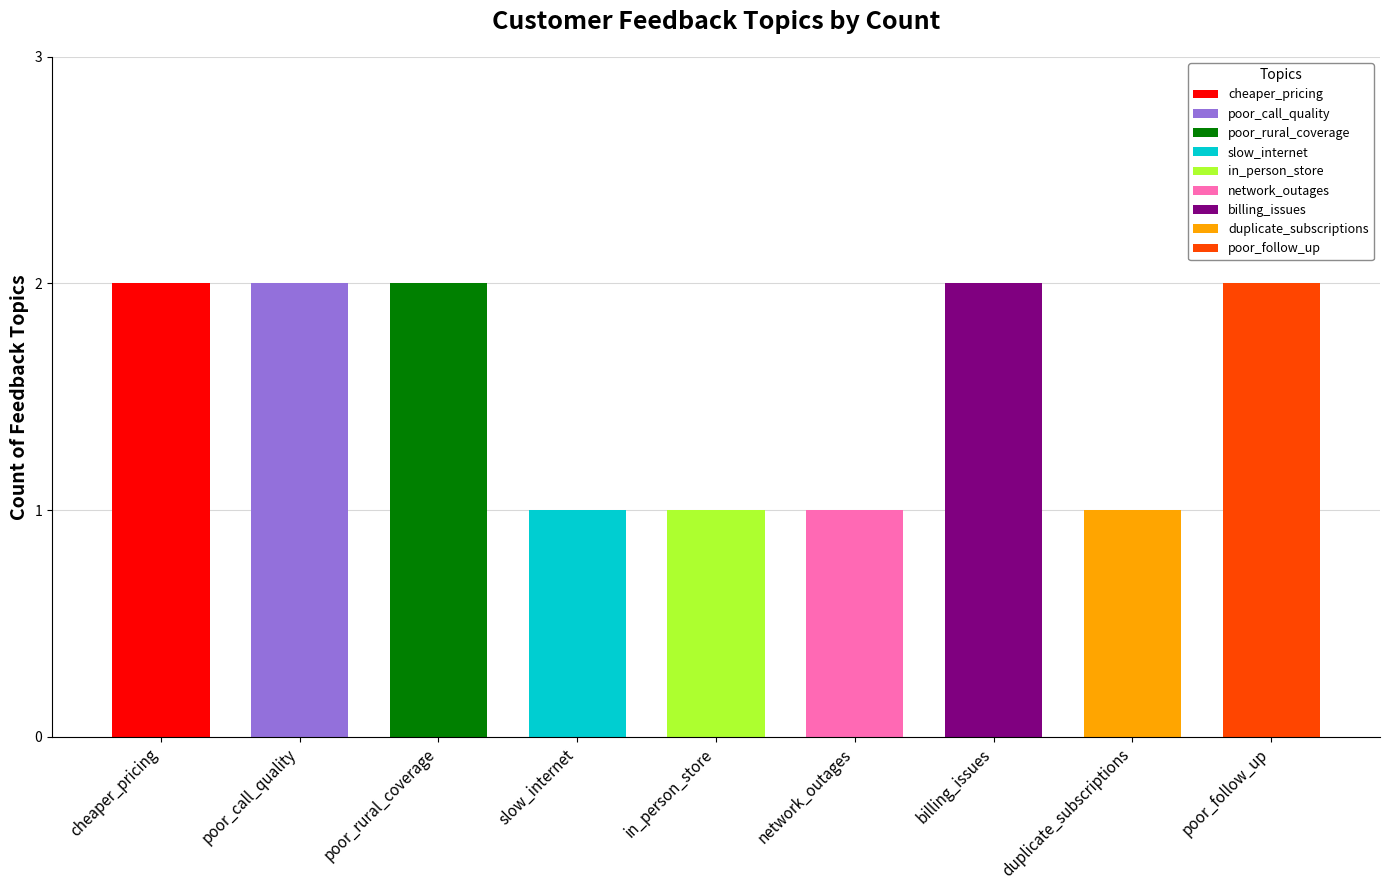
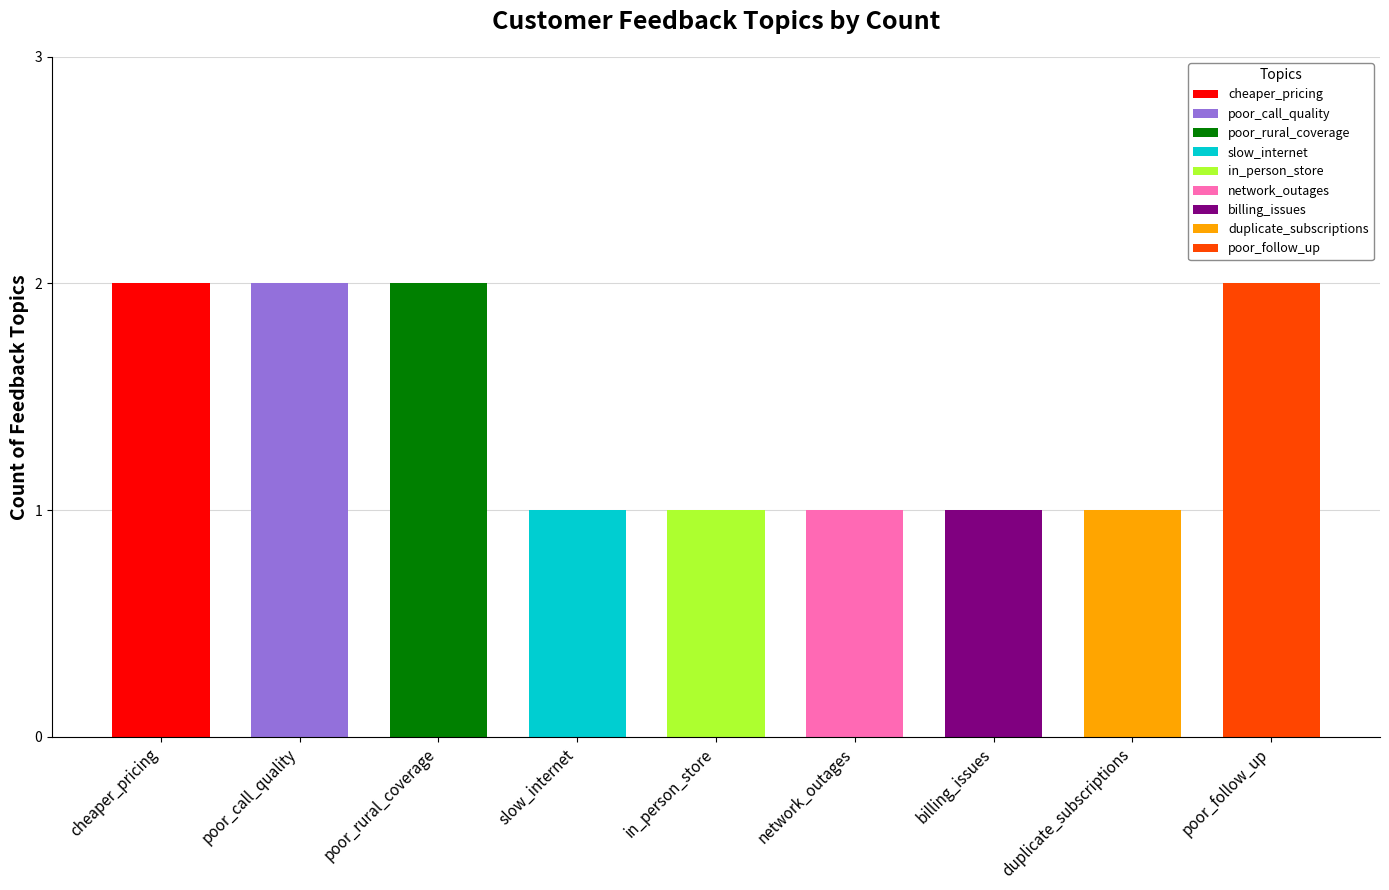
billing_issues: 2 -> 1
